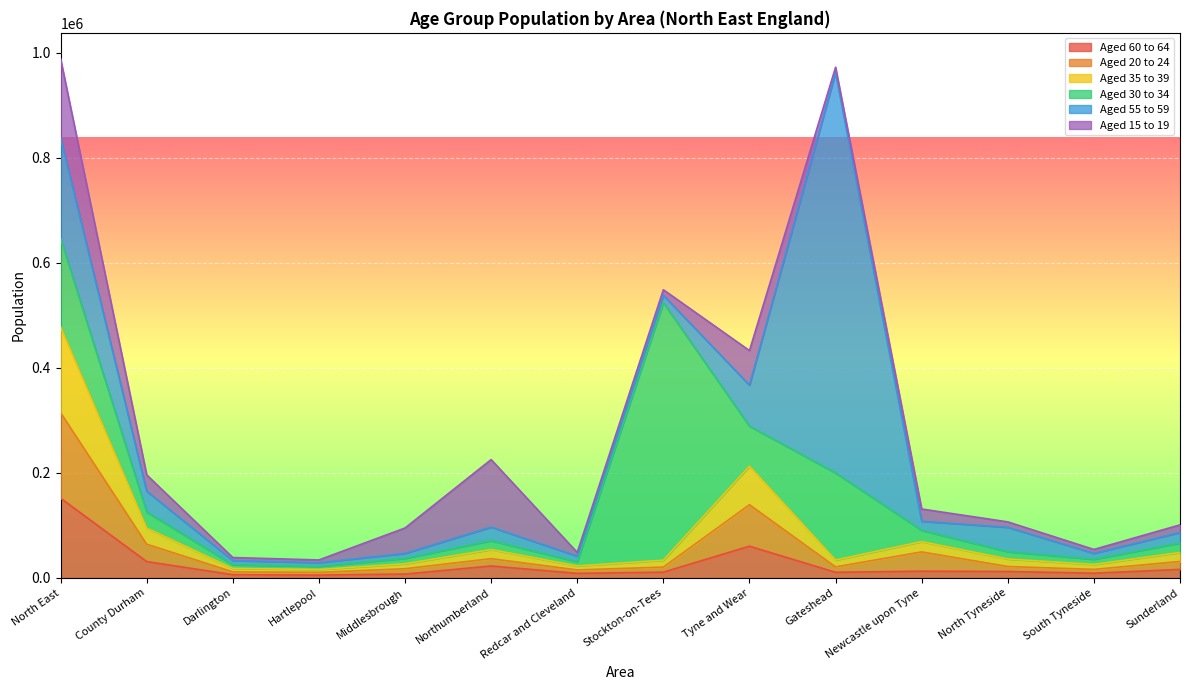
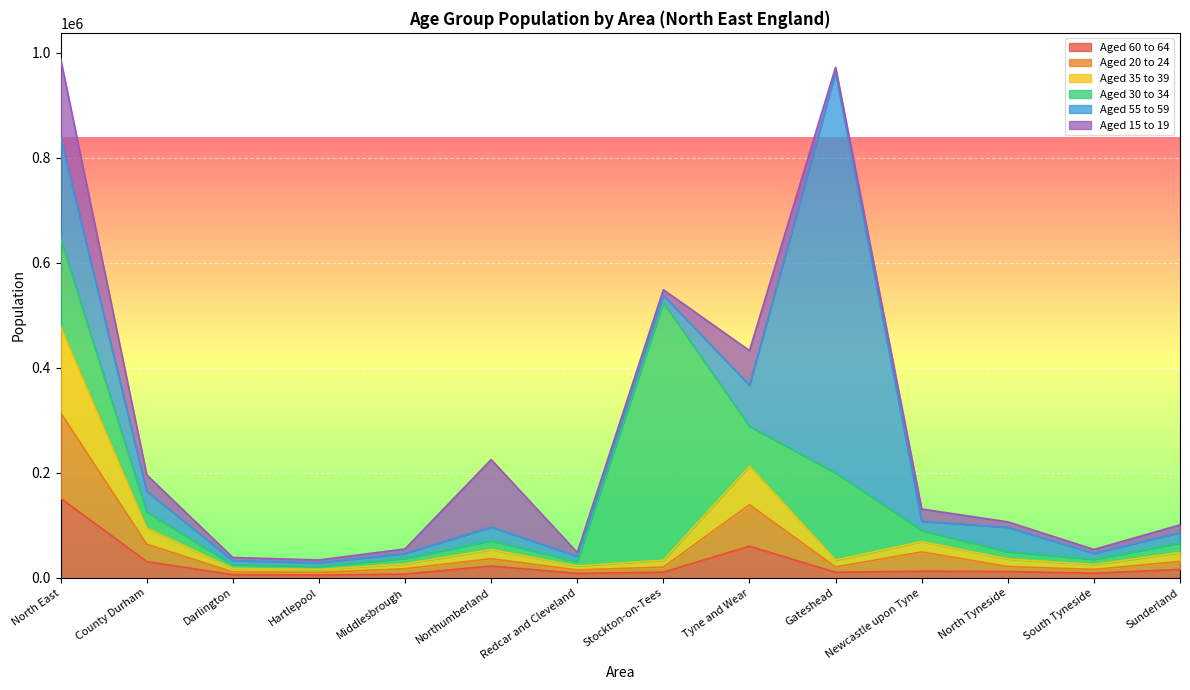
Aged 15 to 19, Middlesbrough: 50000 -> 10000
